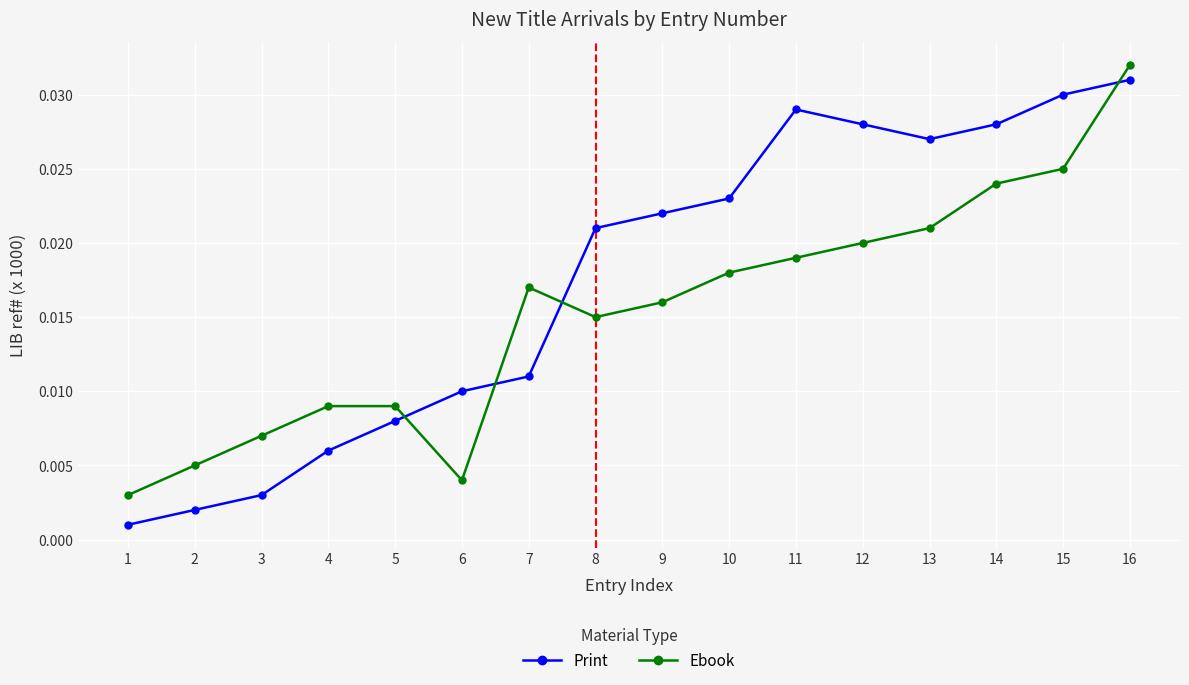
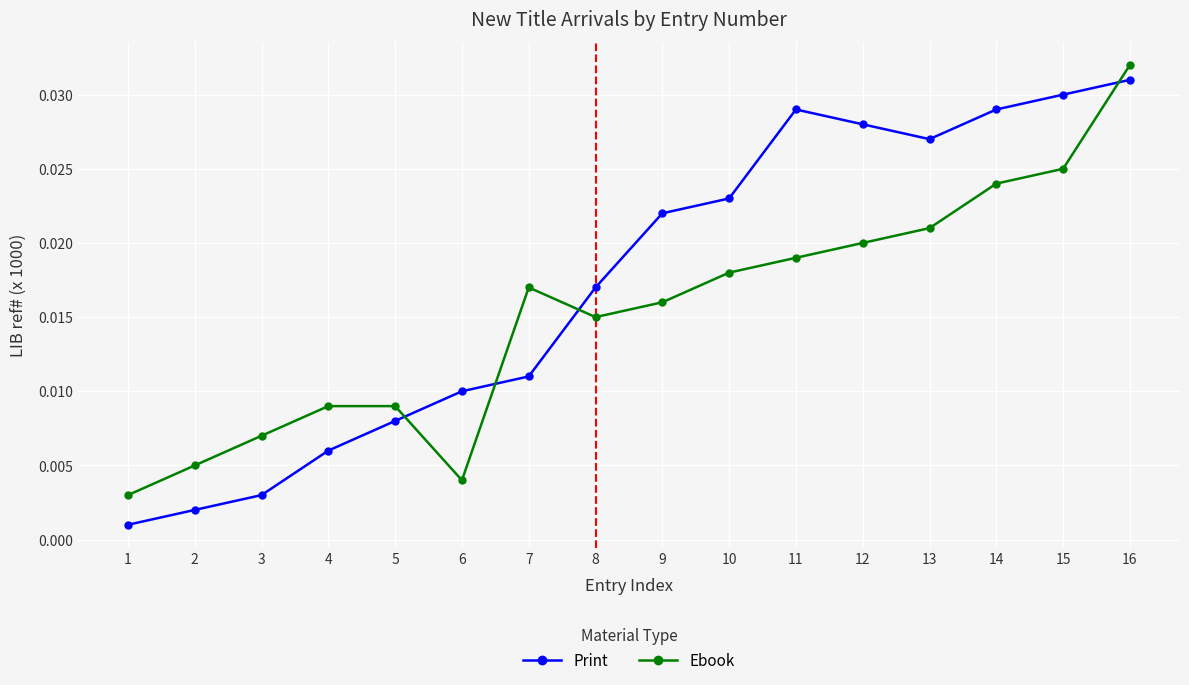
Print, 8: 0.0210 -> 0.0170
Print, 14: 0.0280 -> 0.0290
